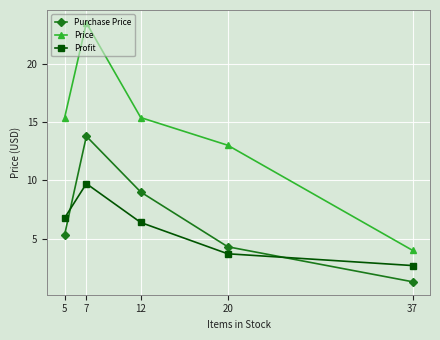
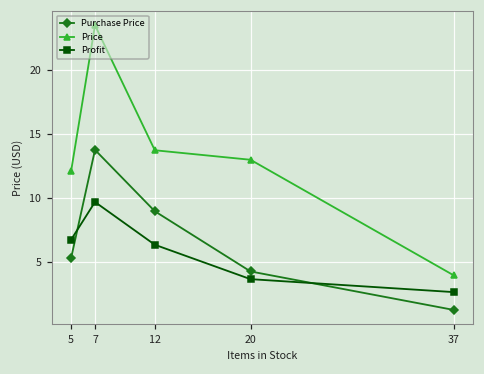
Price, 5: 15.4 -> 12.1
Price, 12: 15.4 -> 13.7
